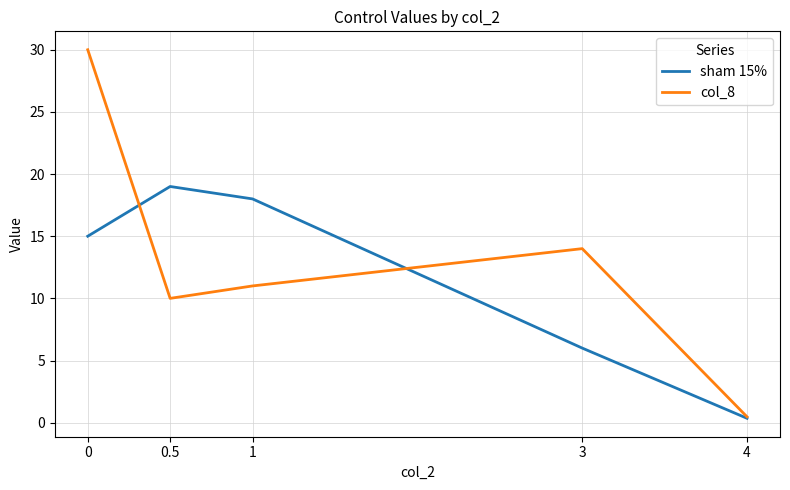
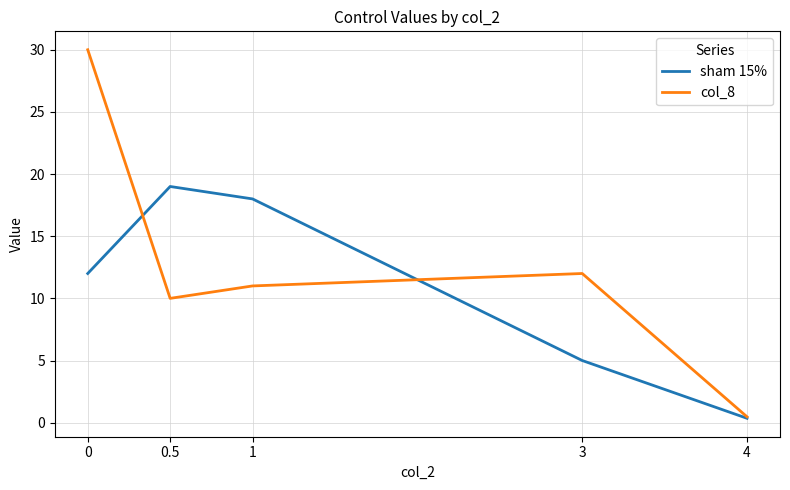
sham 15%, 0: 15 -> 12
sham 15%, 3: 6 -> 5
col_8, 3: 14 -> 12
